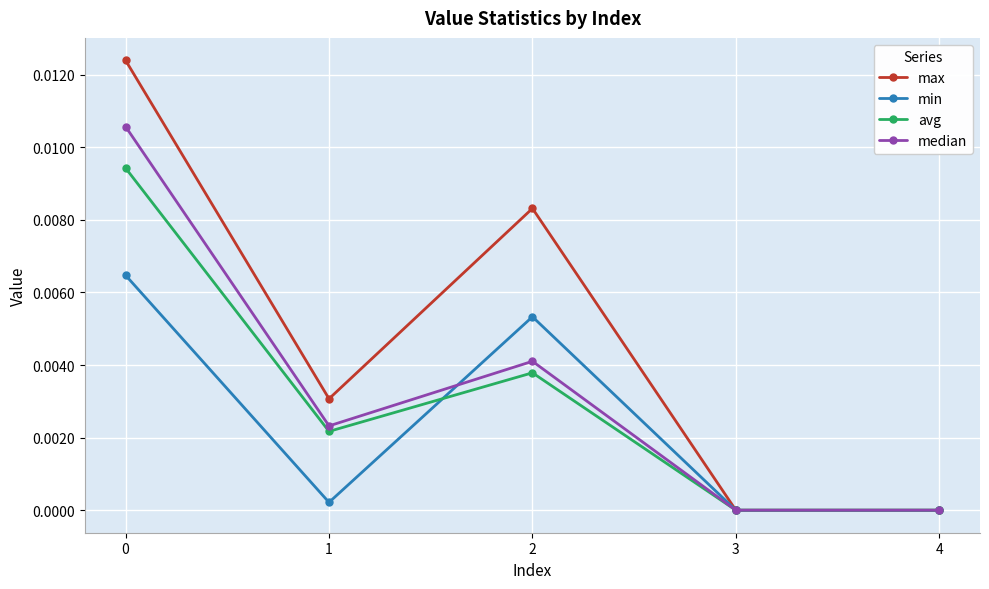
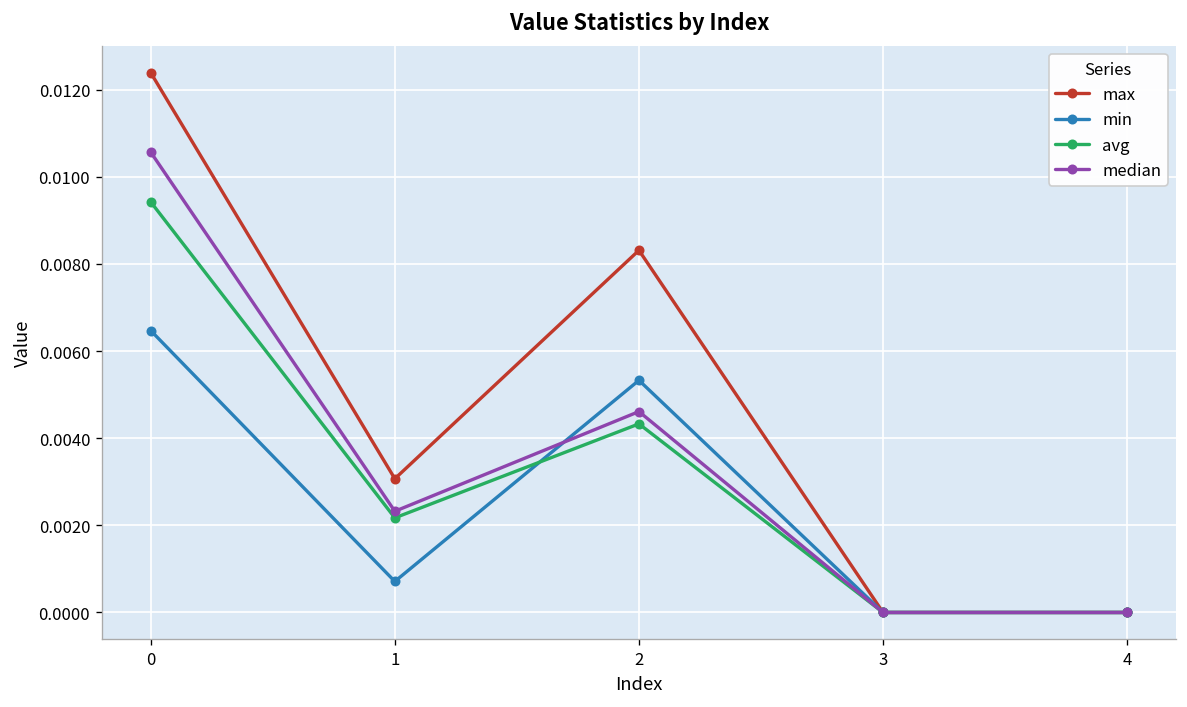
min, 1: 0.0002 -> 0.0007
avg, 2: 0.0038 -> 0.0043
median, 2: 0.0041 -> 0.0046
